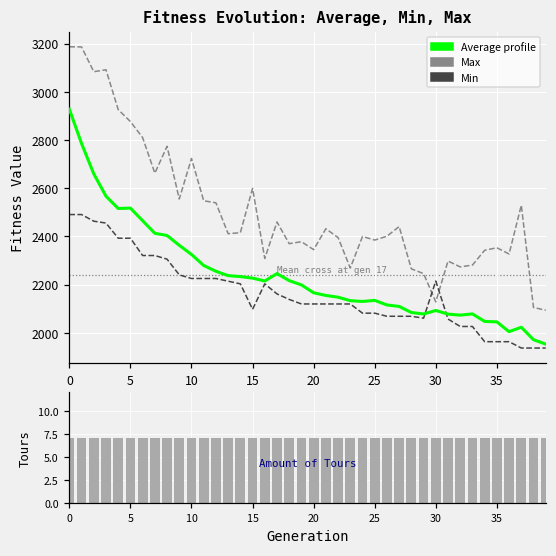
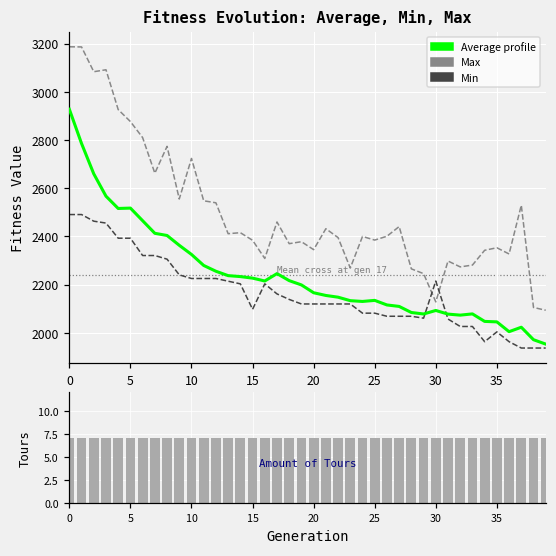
Fitness Evolution: Average, Min, Max, Max, 15: 2600 -> 2380
Fitness Evolution: Average, Min, Max, Min, 35: 1960 -> 2000
